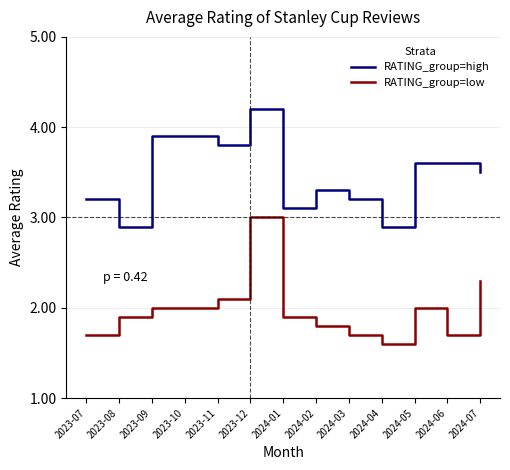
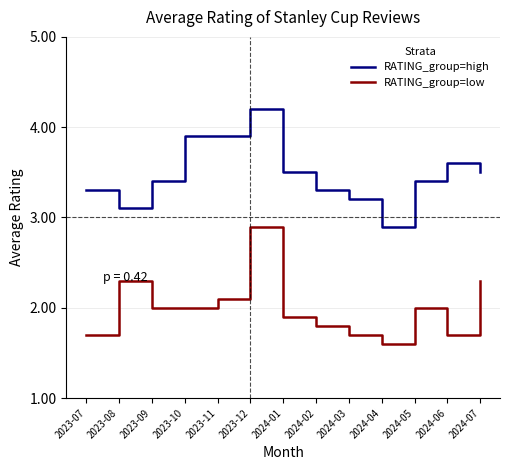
RATING_group=high, 2023-07: 3.2 -> 3.3
RATING_group=high, 2023-08: 2.9 -> 3.1
RATING_group=low, 2023-08: 1.9 -> 2.3
RATING_group=high, 2023-09: 3.9 -> 3.4
RATING_group=high, 2023-11: 3.8 -> 3.9
RATING_group=low, 2023-12: 3.0 -> 2.9
RATING_group=high, 2024-01: 3.1 -> 3.5
RATING_group=high, 2024-05: 3.6 -> 3.4
